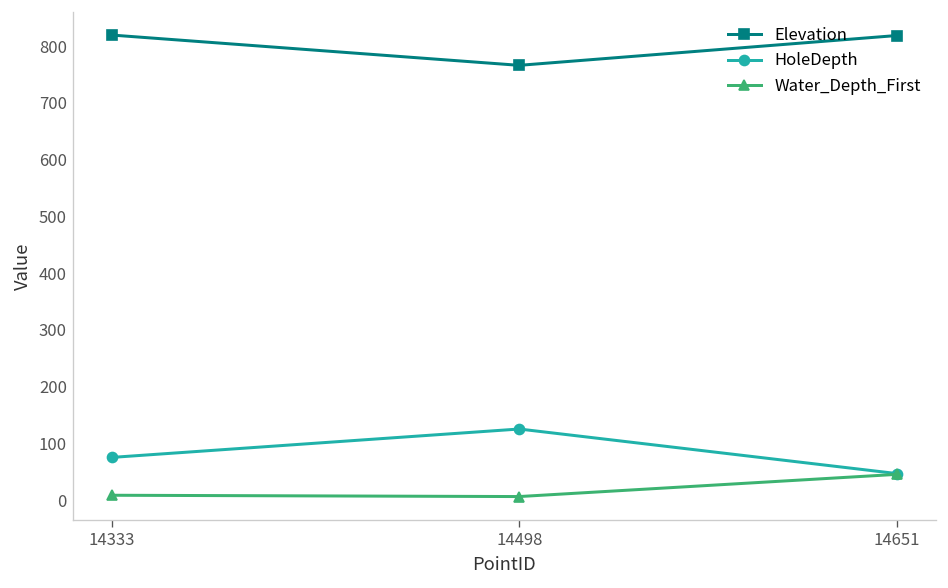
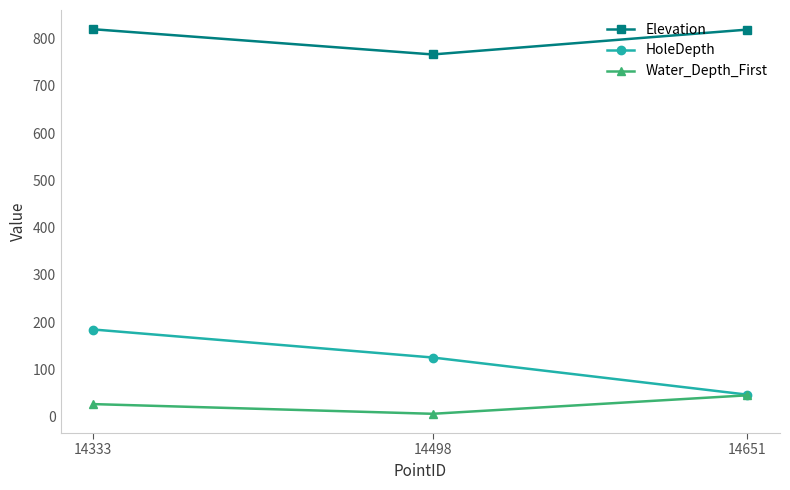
HoleDepth, 14333: 80 -> 180
Water_Depth_First, 14333: 10 -> 30
